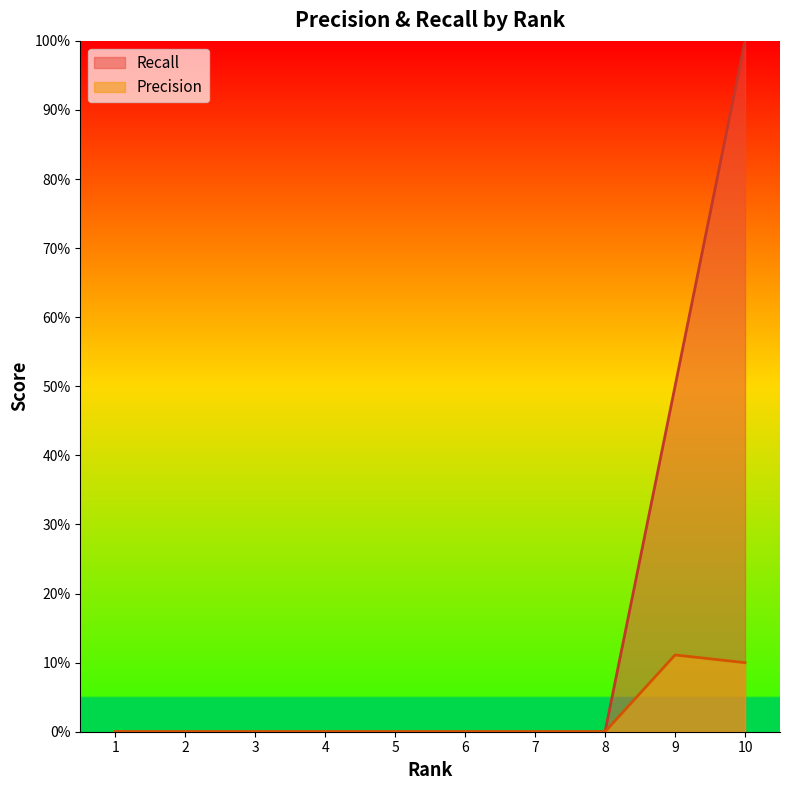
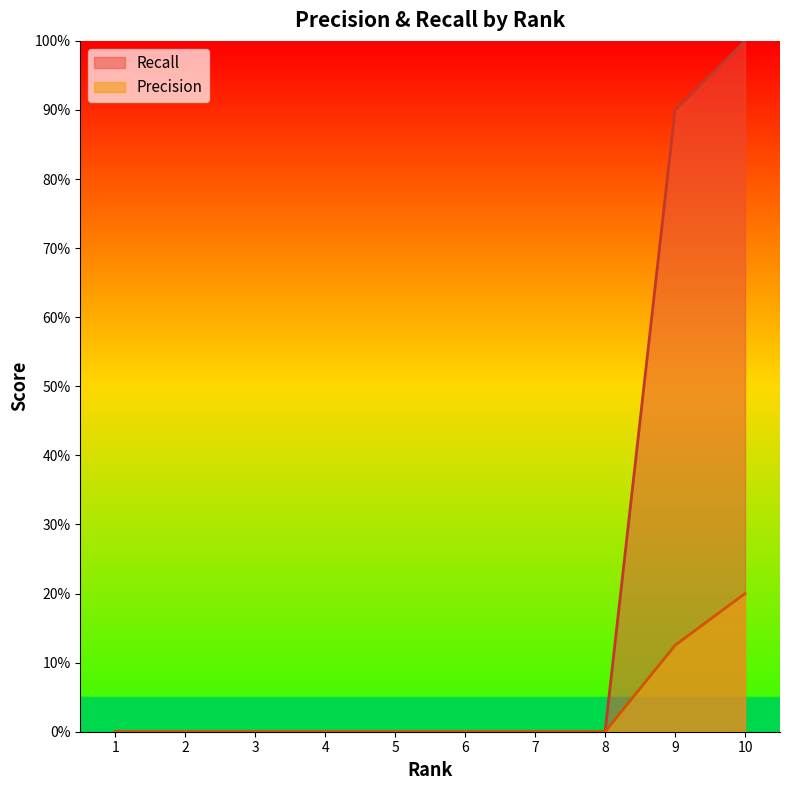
Recall, 9: 50% -> 90%
Precision, 9: 11% -> 13%
Precision, 10: 10% -> 20%
